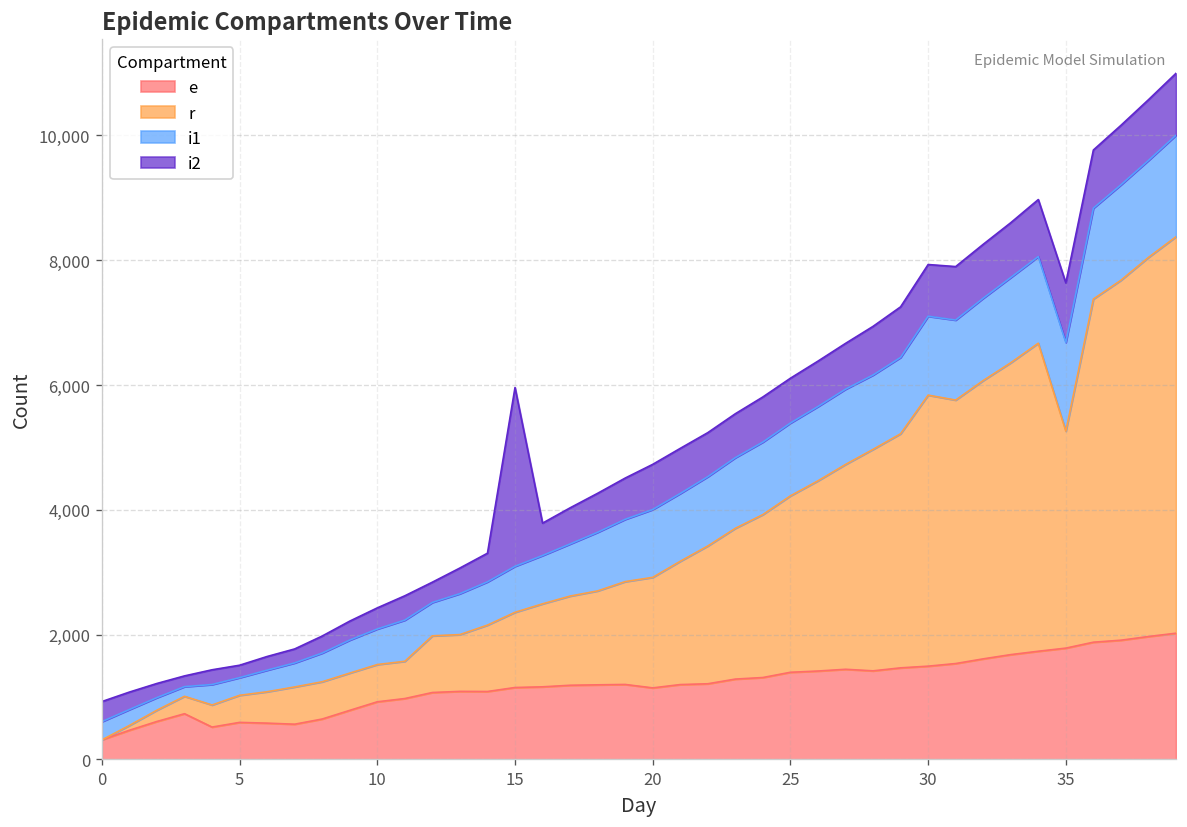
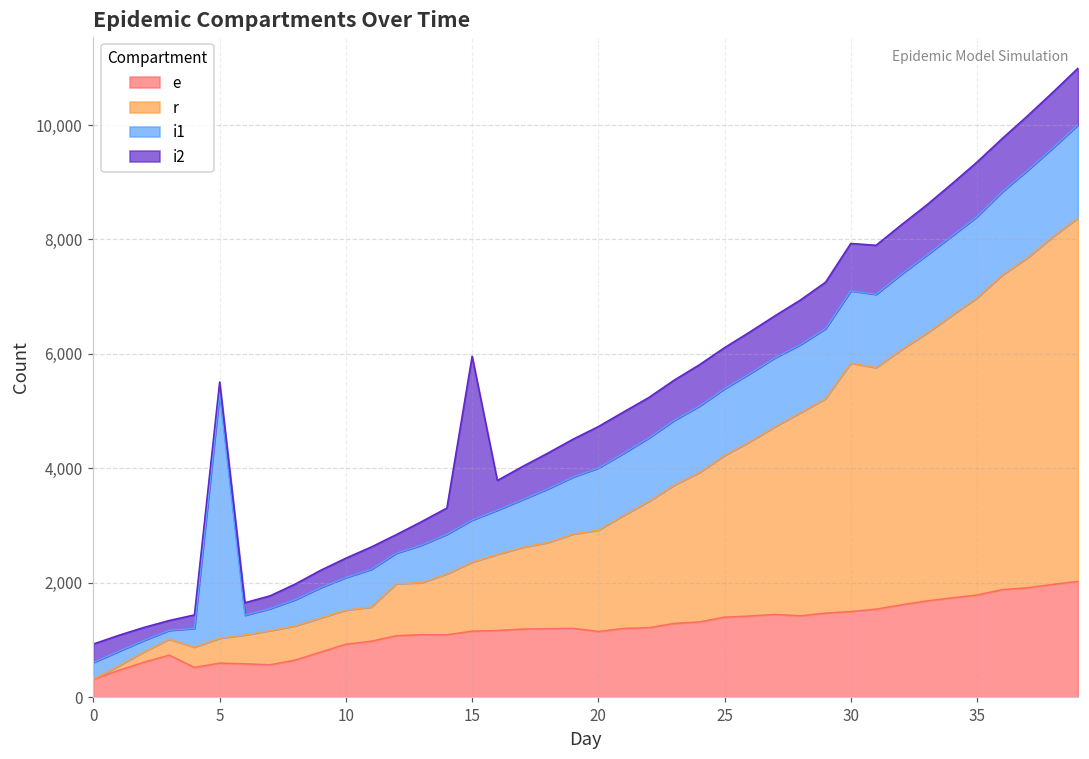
i1, 5: 300 -> 4,300
r, 35: 3,500 -> 5,200
